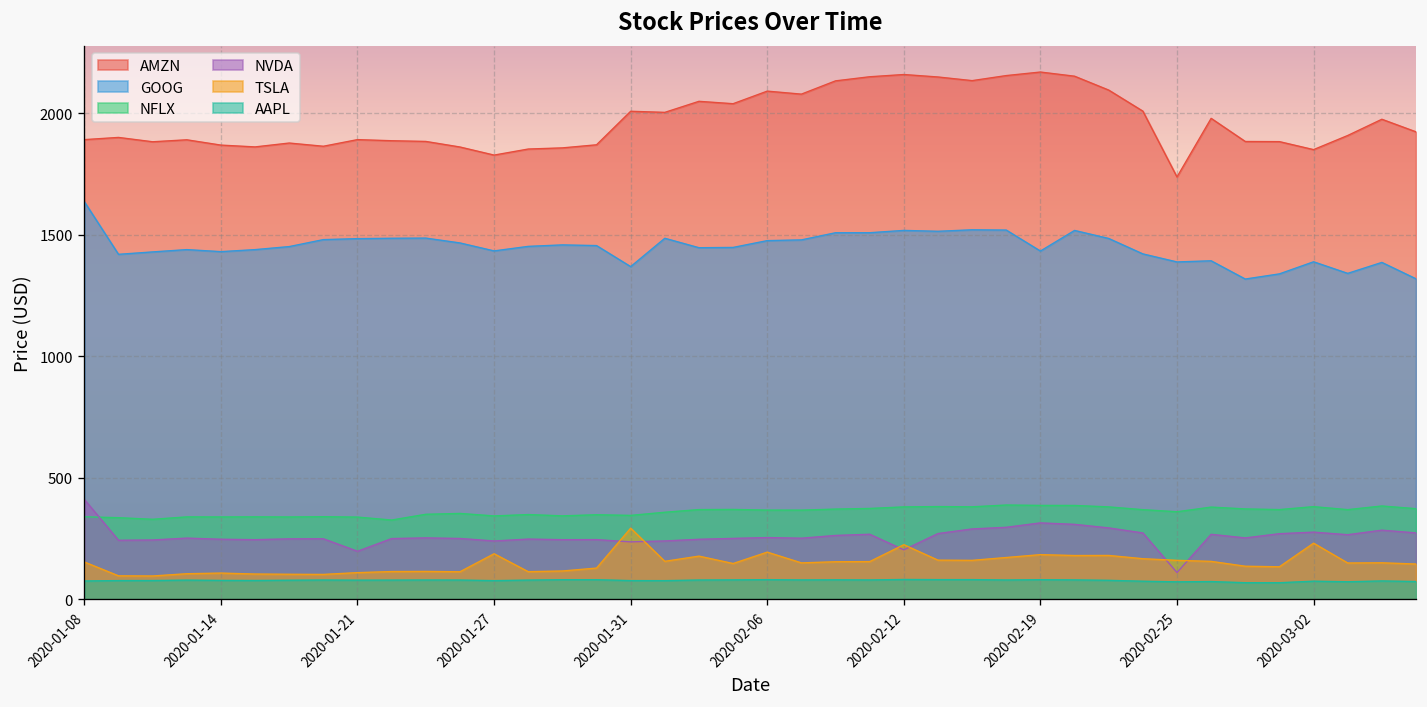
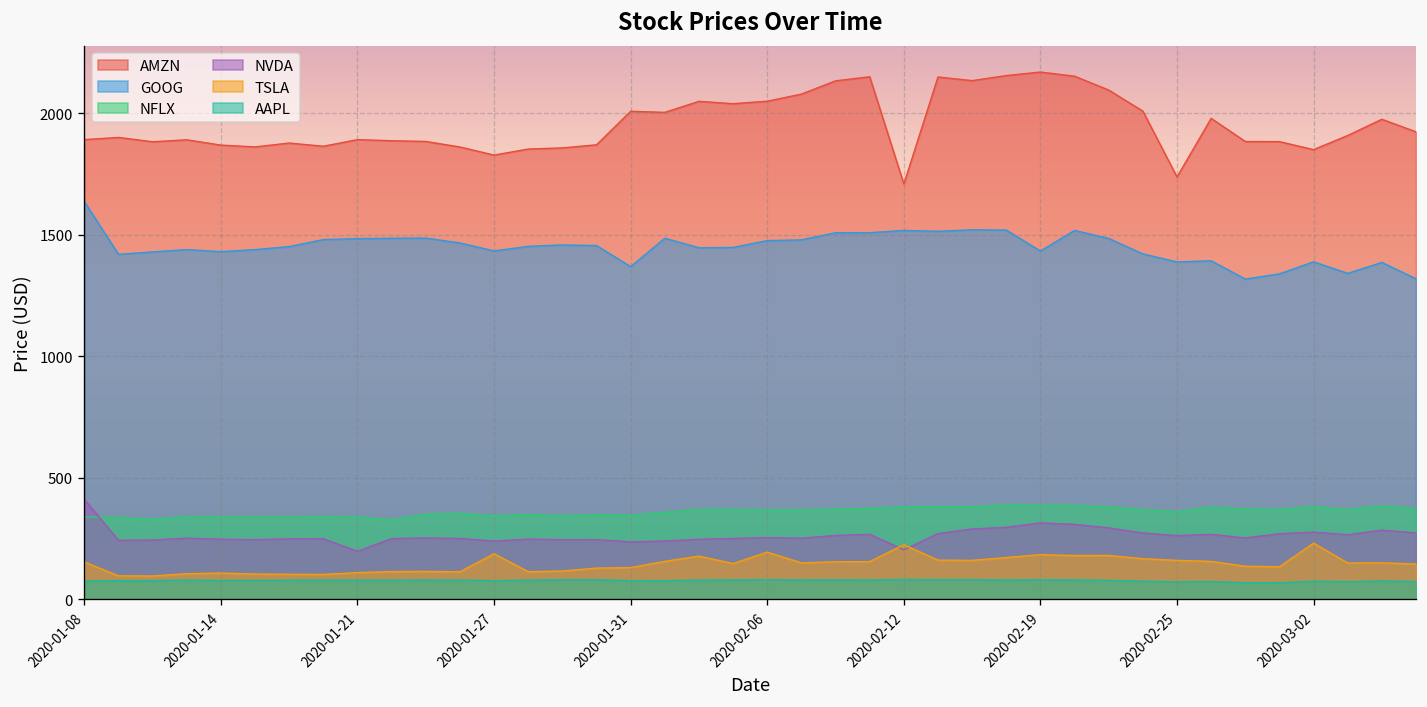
TSLA, 2020-01-31: 290 -> 130
AMZN, 2020-02-06: 2090 -> 2050
AMZN, 2020-02-12: 2160 -> 1710
NVDA, 2020-02-25: 110 -> 260
